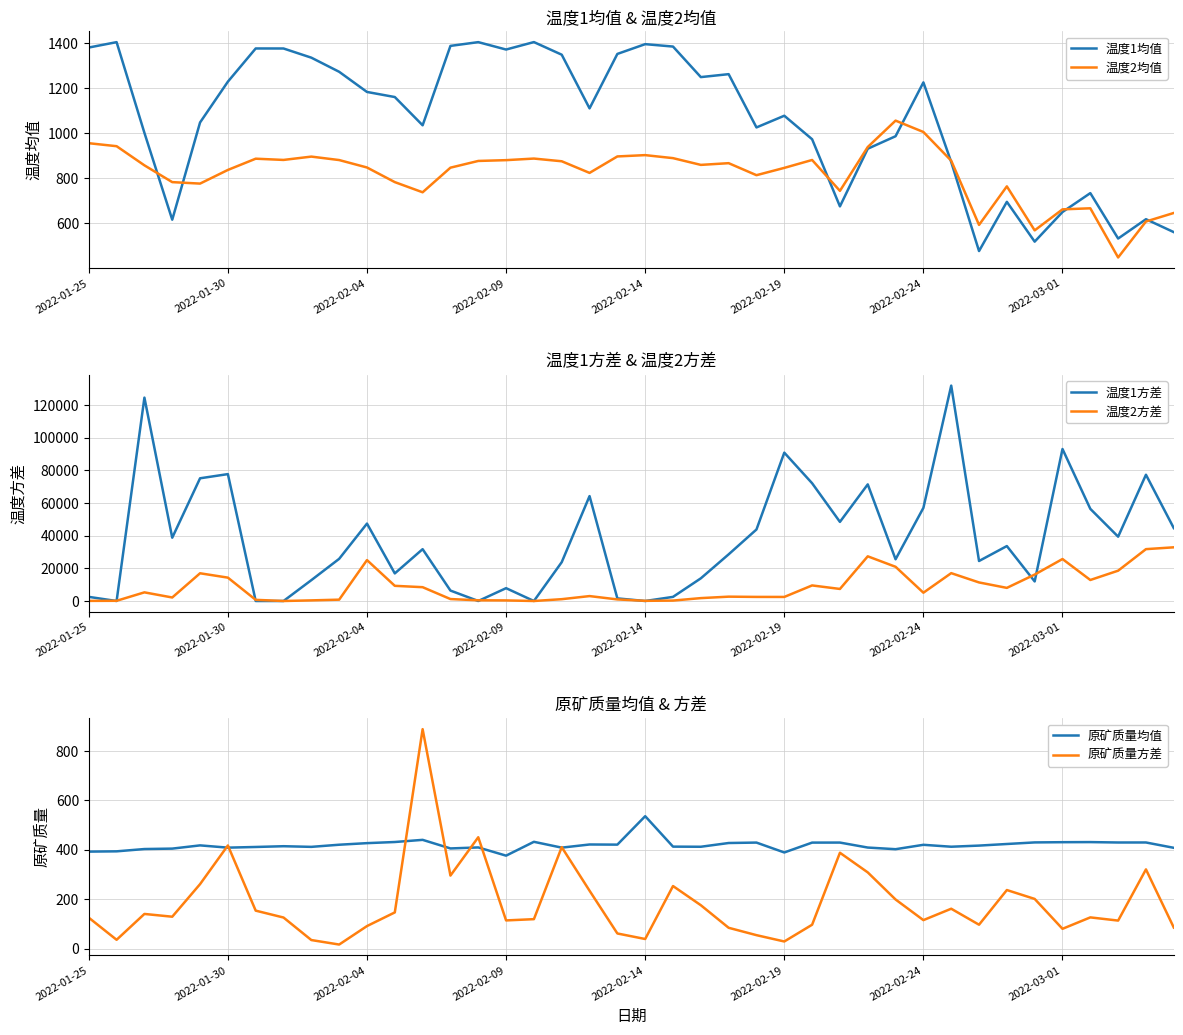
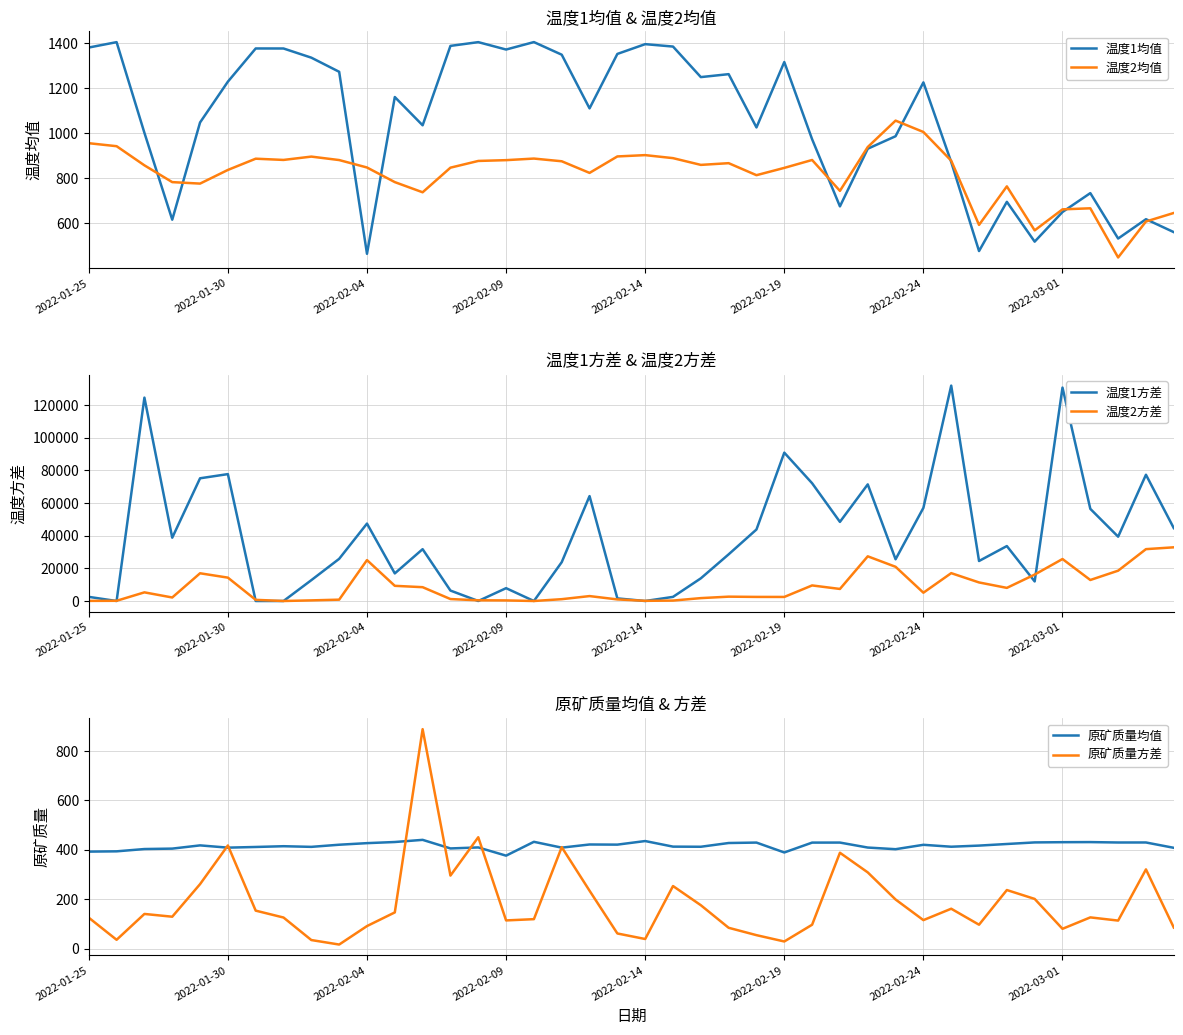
温度1均值 & 温度2均值, 温度1均值, 2022-02-04: 1180 -> 470
温度1均值 & 温度2均值, 温度1均值, 2022-02-19: 1080 -> 1320
温度1方差 & 温度2方差, 温度1方差, 2022-03-01: 93000 -> 131000
原矿质量均值 & 方差, 原矿质量均值, 2022-02-14: 540 -> 440
